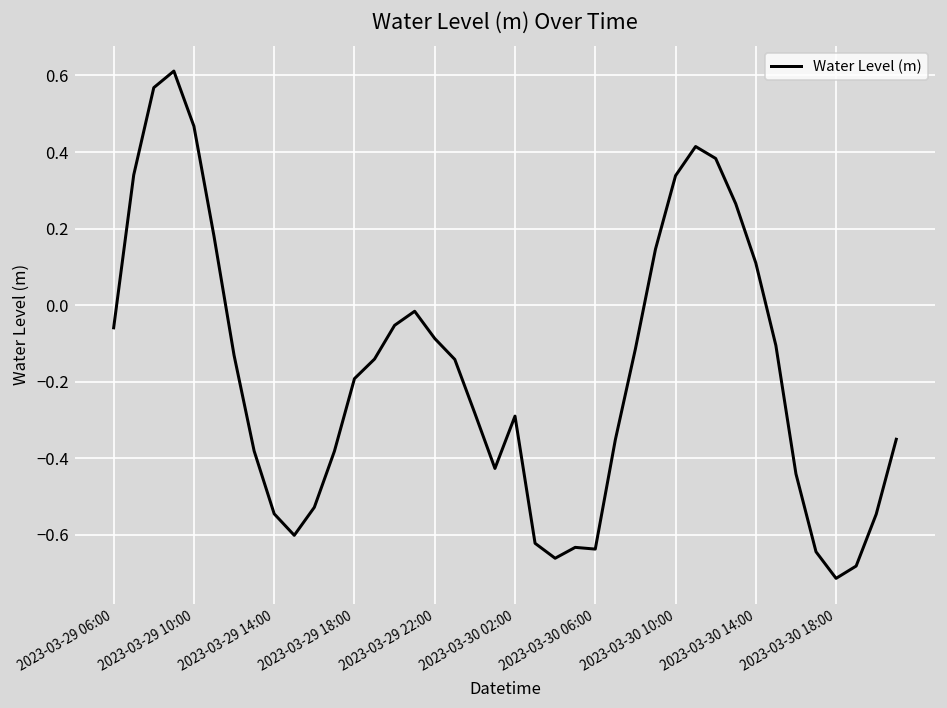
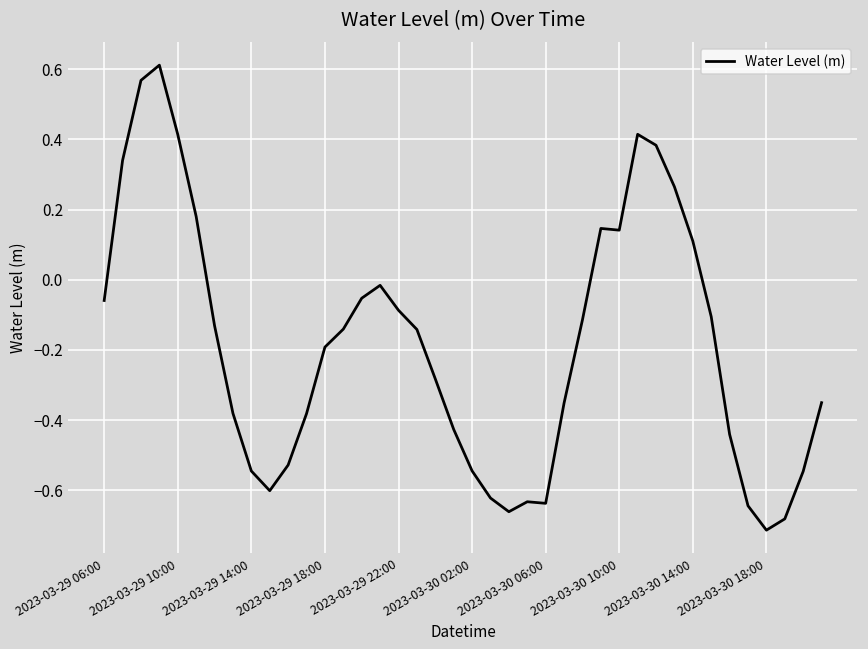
2023-03-29 10:00: 0.47 -> 0.41
2023-03-30 02:00: -0.29 -> -0.54
2023-03-30 10:00: 0.34 -> 0.14
